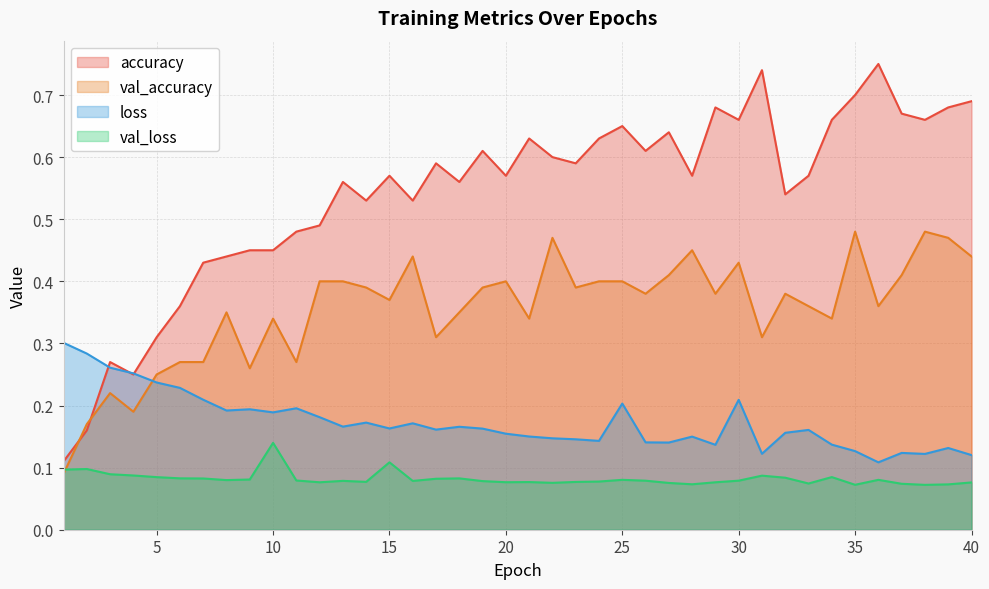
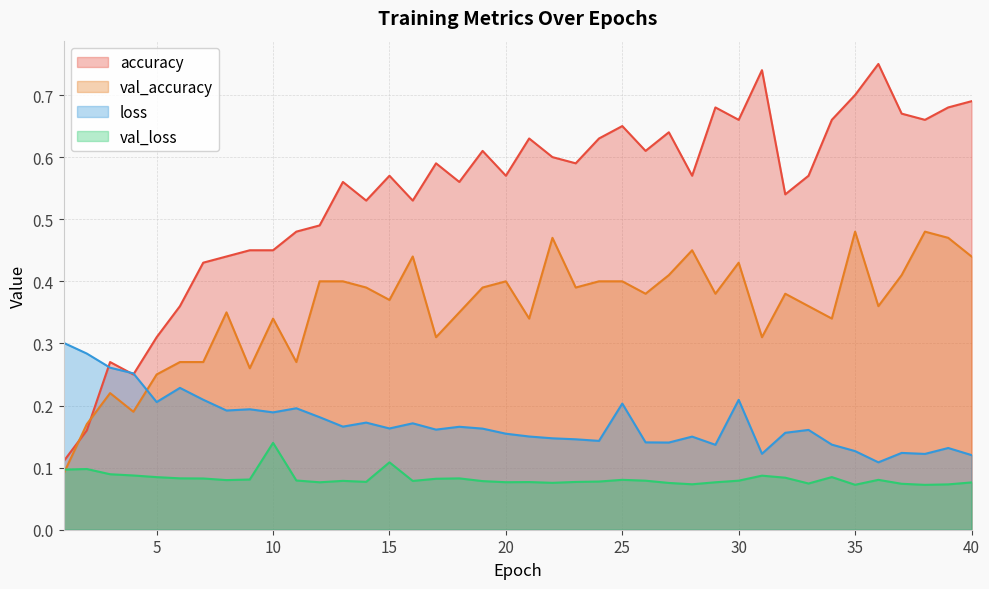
loss, 5: 0.24 -> 0.21
